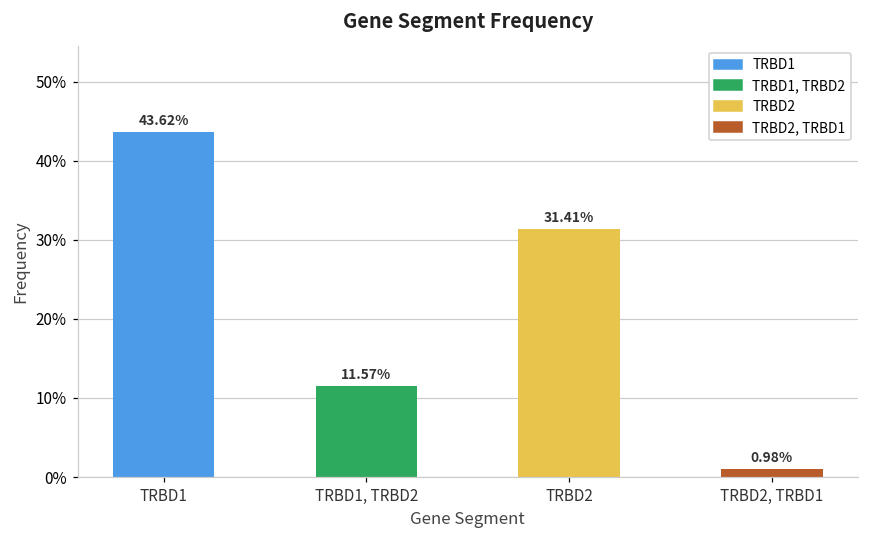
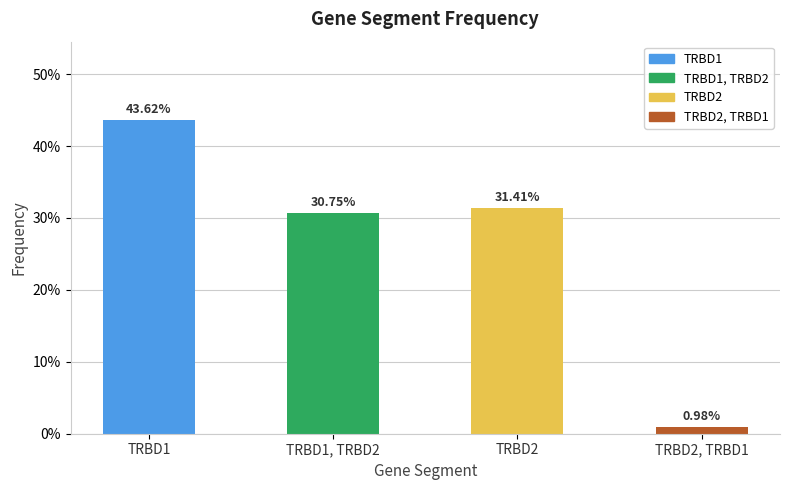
TRBD1, TRBD2: 11.57% -> 30.75%
